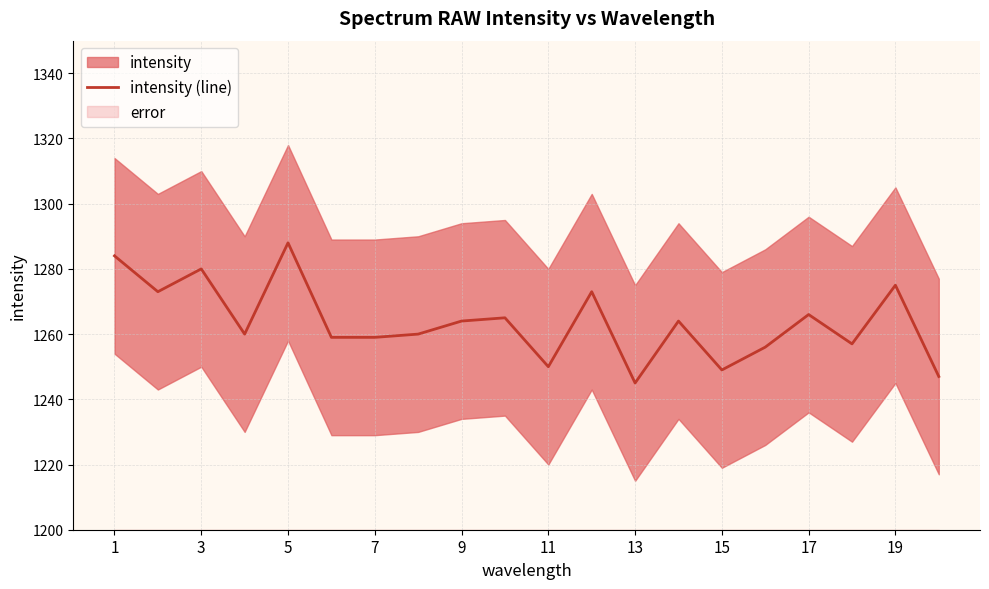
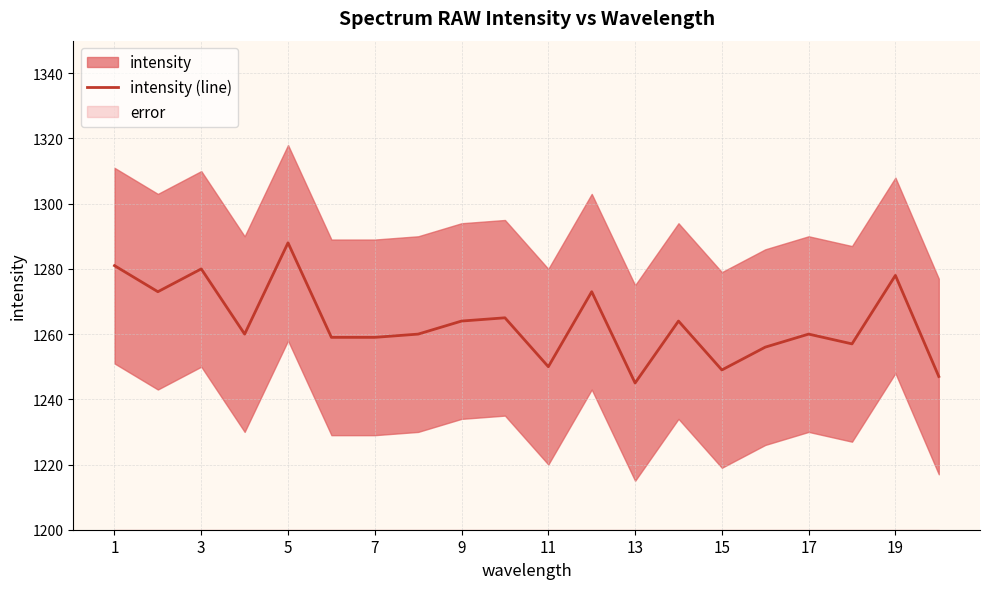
intensity (line), 1: 1284 -> 1281
intensity (line), 17: 1266 -> 1260
intensity (line), 19: 1275 -> 1278
